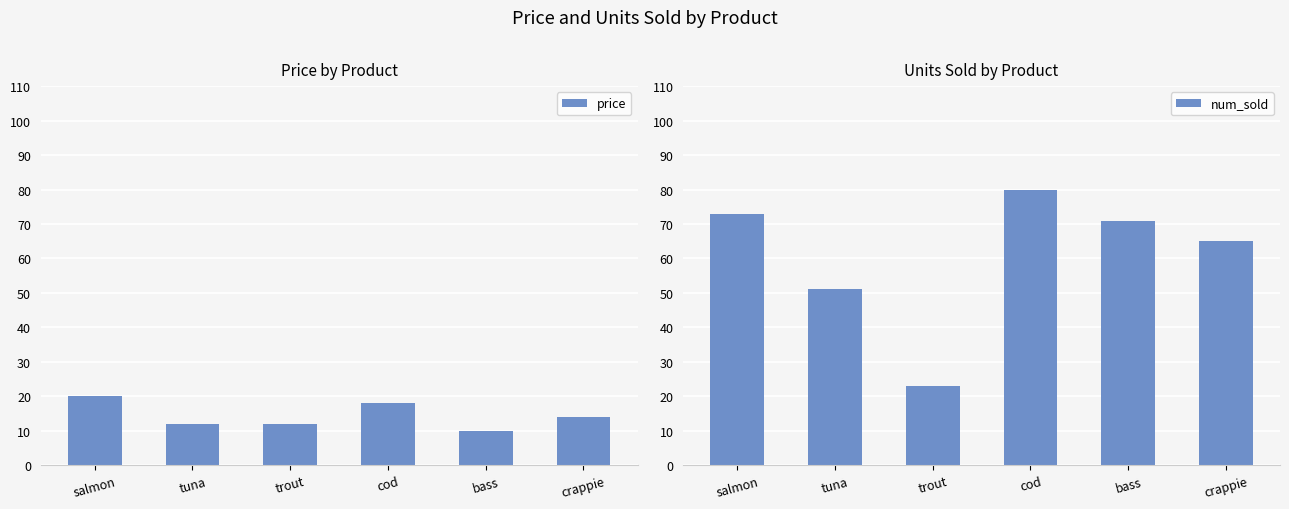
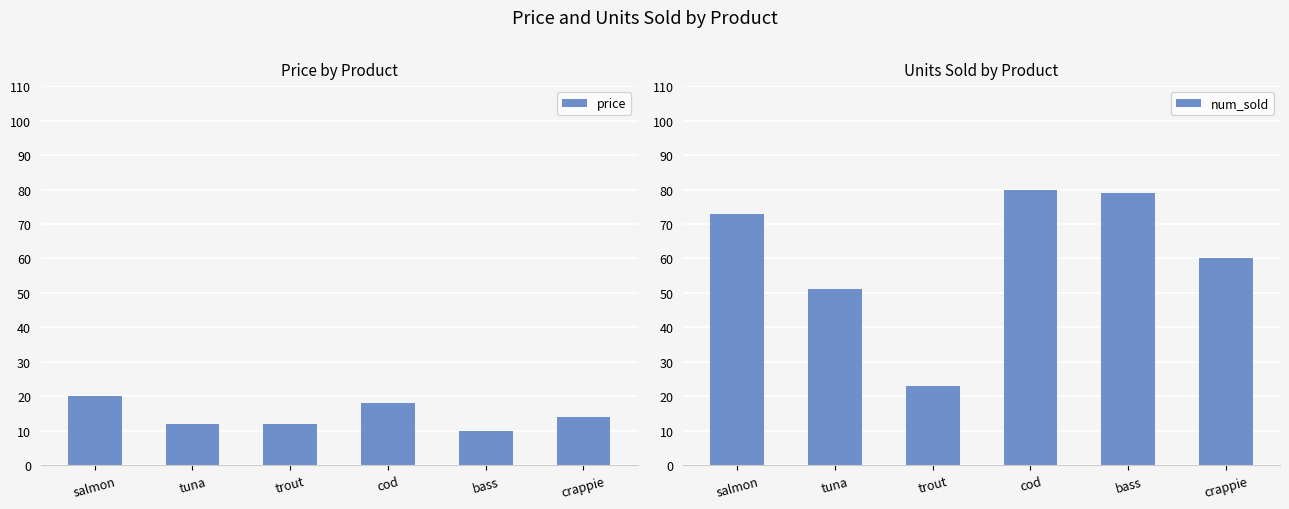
Units Sold by Product, bass: 71 -> 79
Units Sold by Product, crappie: 65 -> 60
